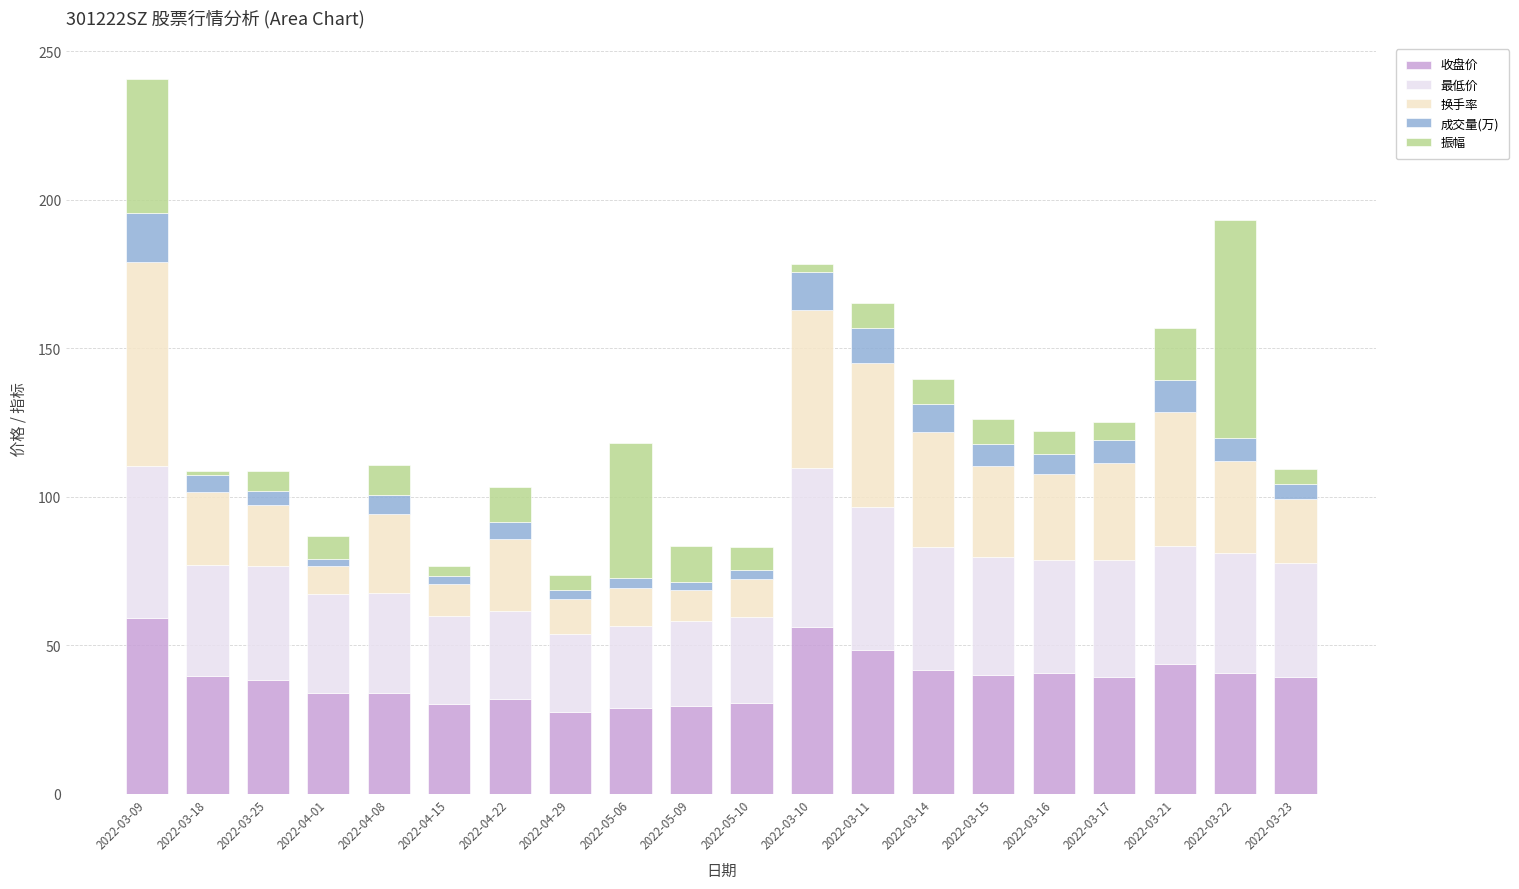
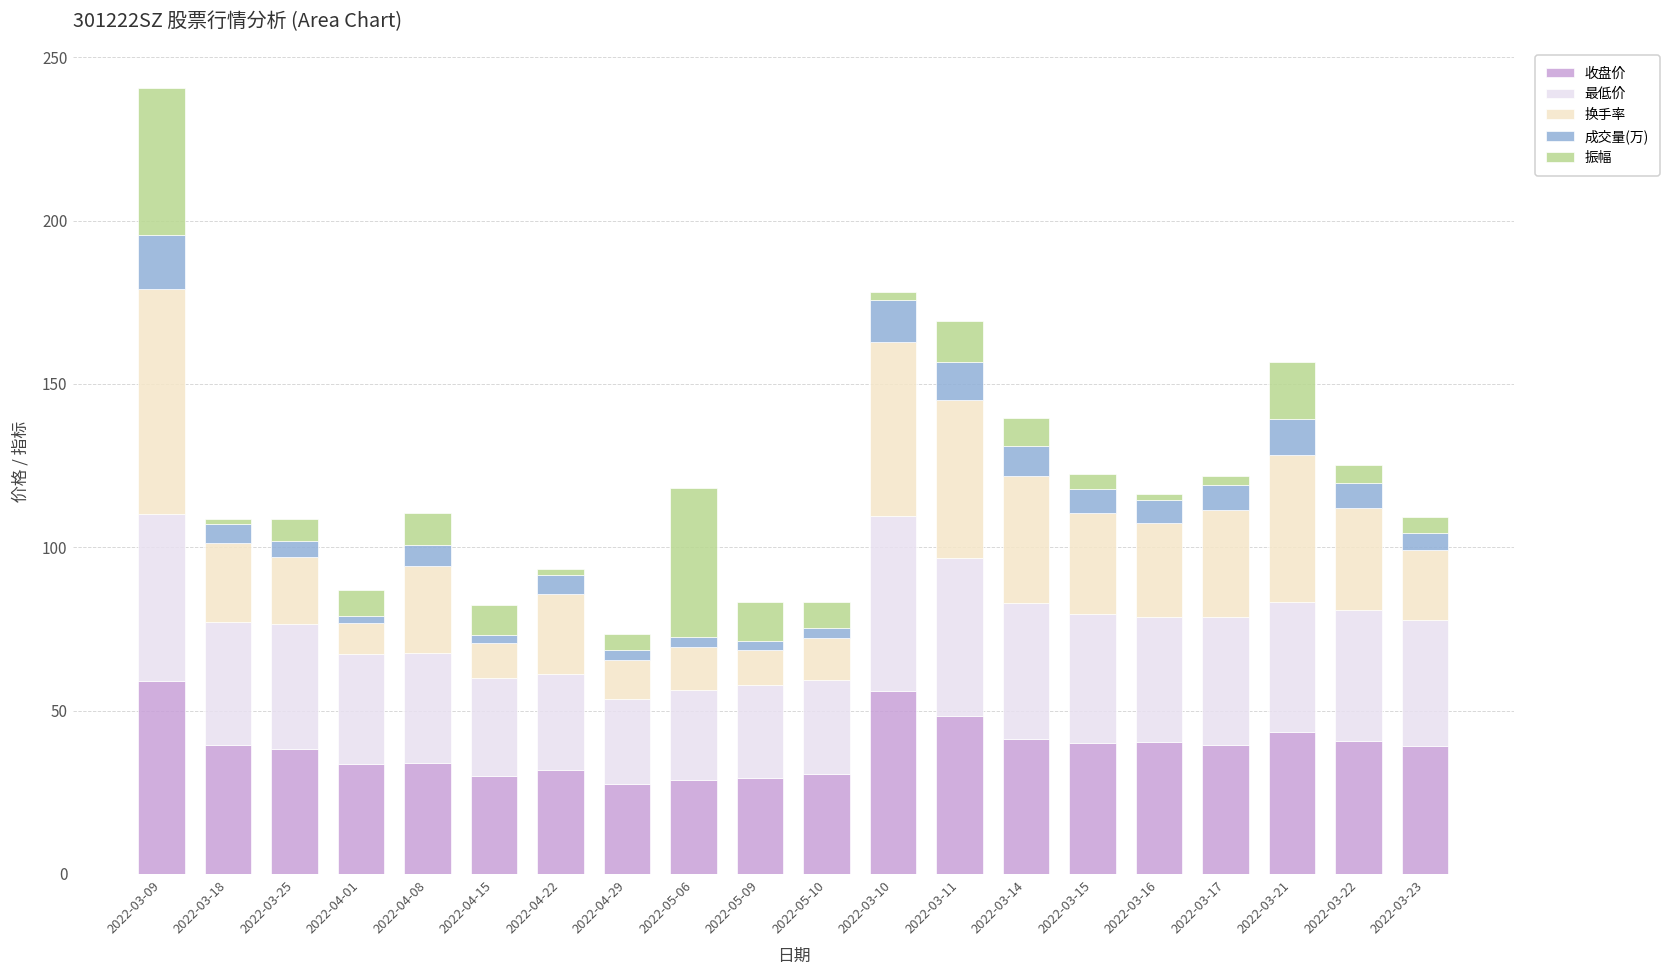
振幅, 2022-04-15: 4 -> 9
振幅, 2022-04-22: 12 -> 2
振幅, 2022-03-11: 9 -> 13
振幅, 2022-03-15: 8 -> 4
振幅, 2022-03-16: 8 -> 2
振幅, 2022-03-17: 6 -> 3
振幅, 2022-03-22: 74 -> 6
